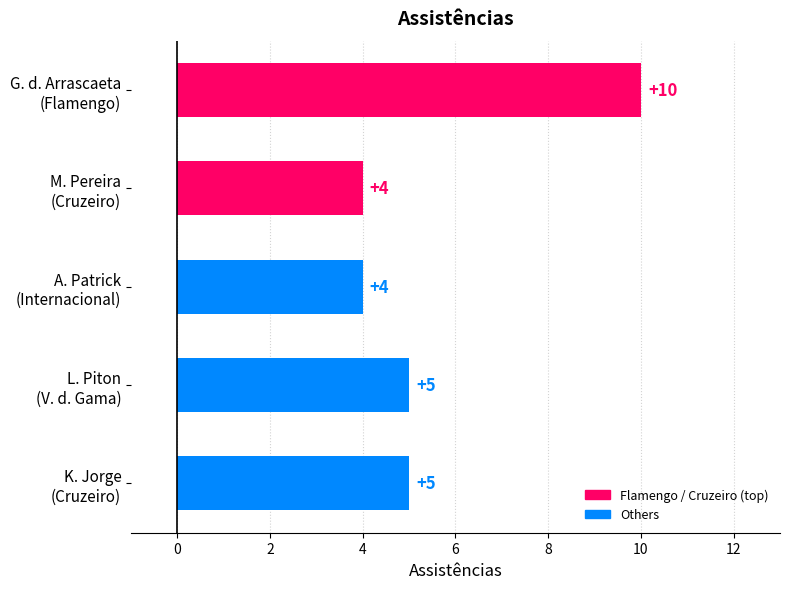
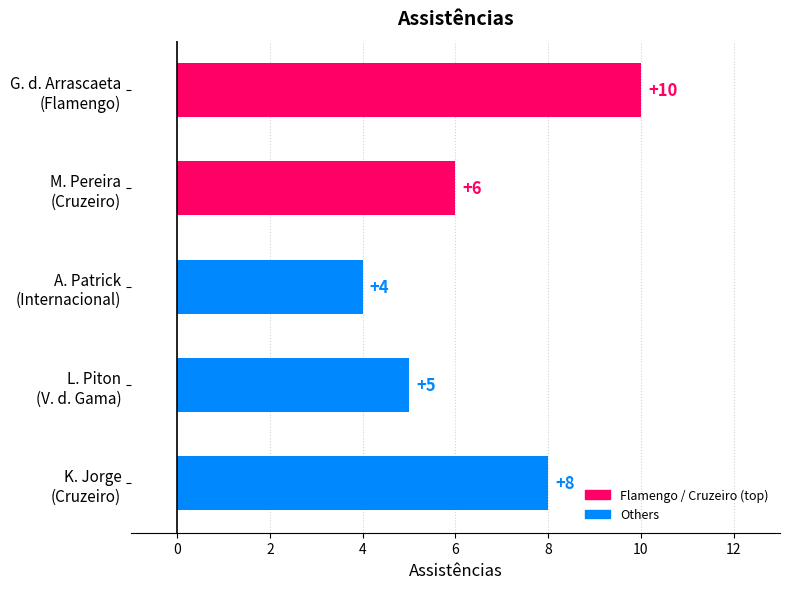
M. Pereira (Cruzeiro): +4 -> +6
K. Jorge (Cruzeiro): +5 -> +8
